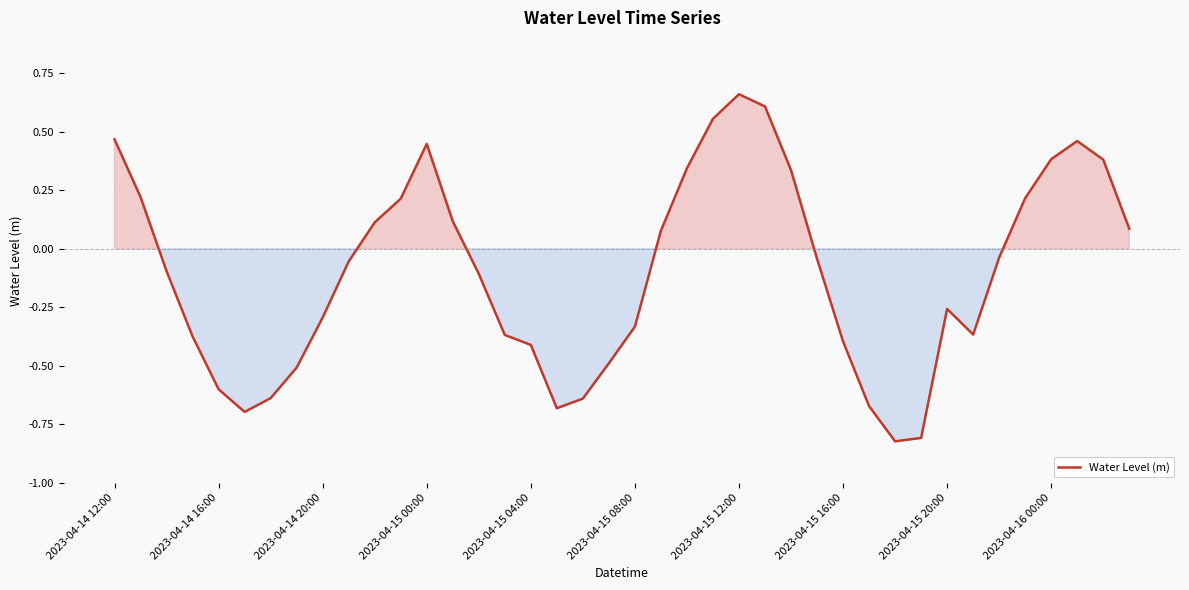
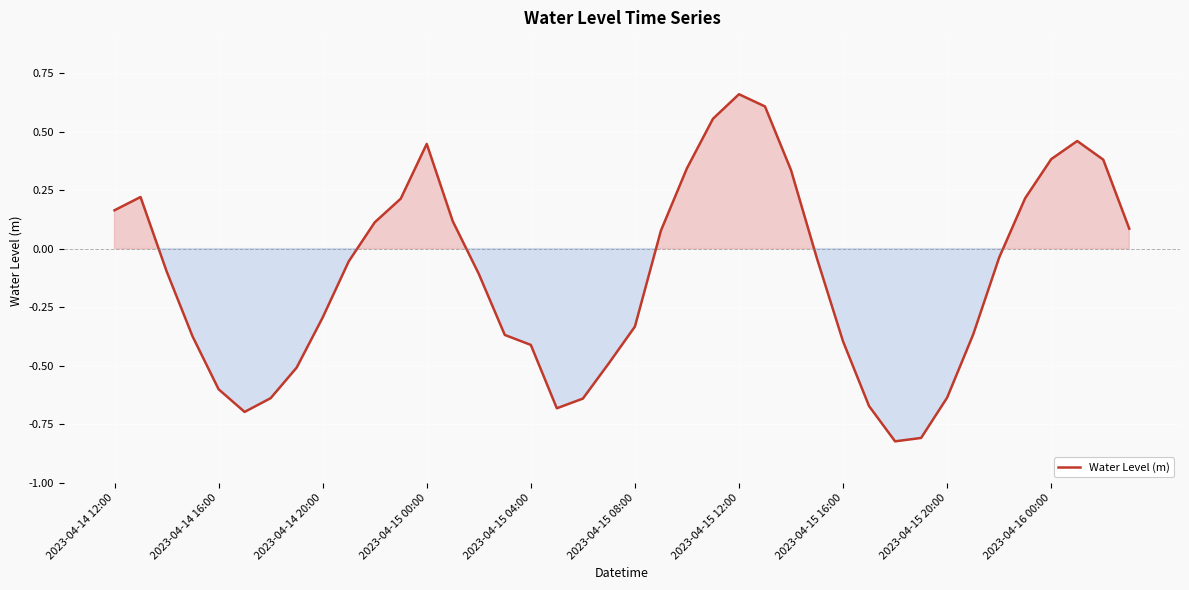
2023-04-14 12:00: 0.47 -> 0.16
2023-04-15 20:00: -0.26 -> -0.64
